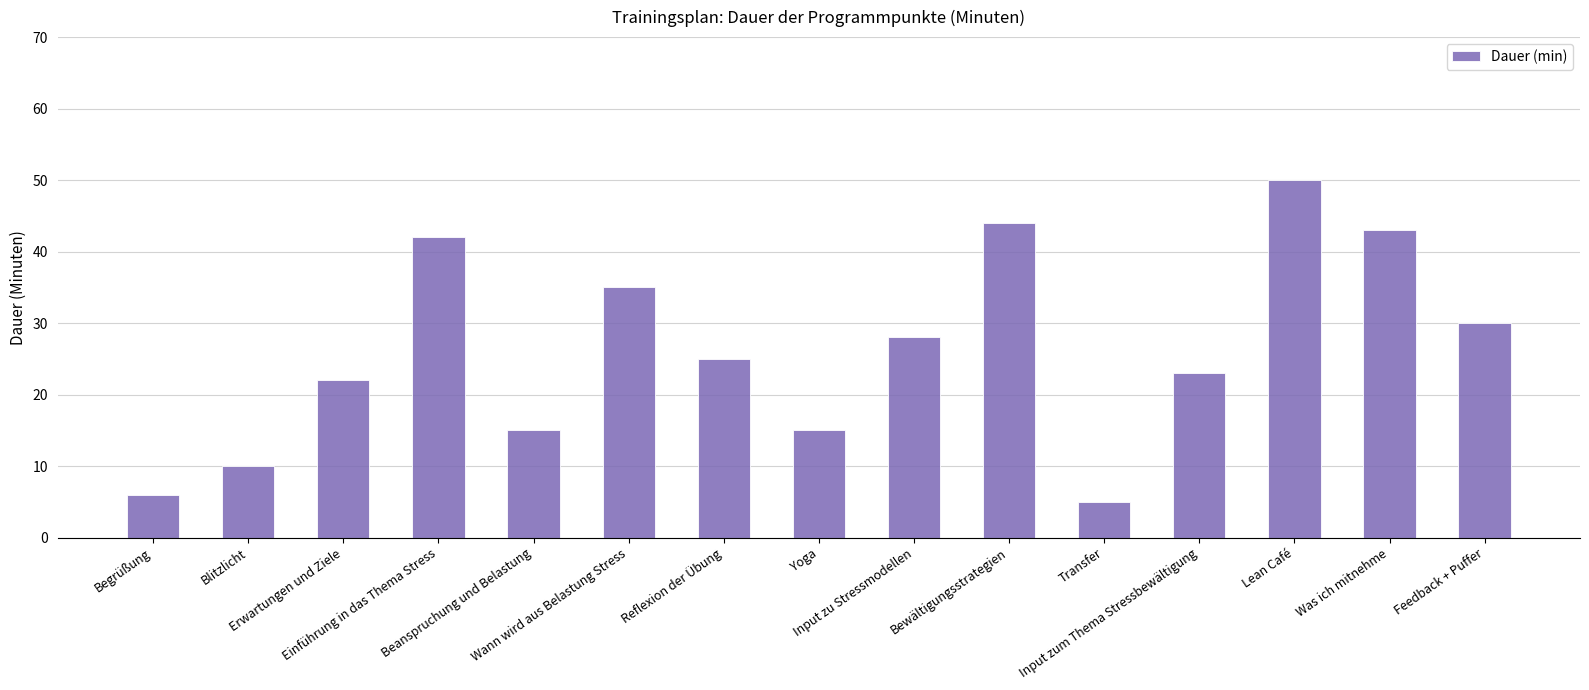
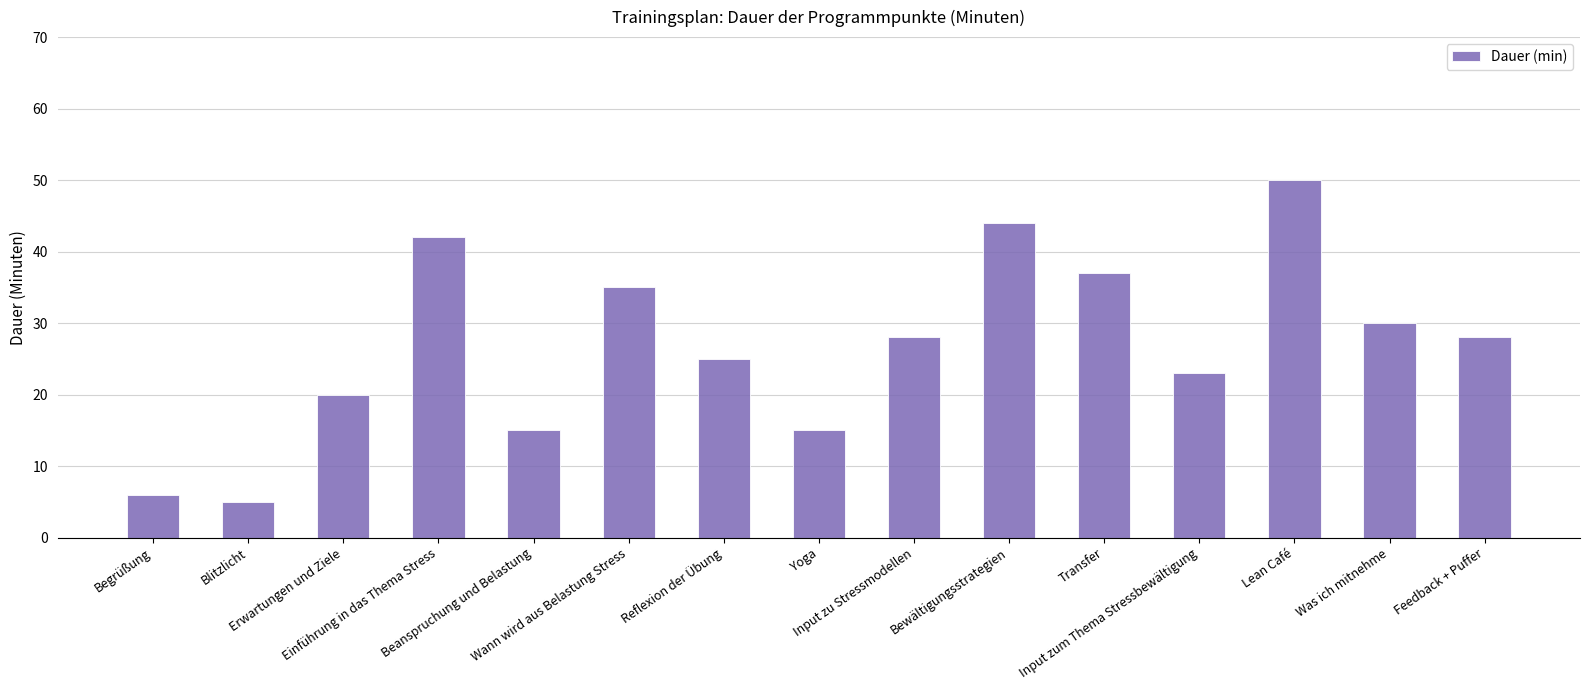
Blitzlicht: 10 -> 5
Erwartungen und Ziele: 22 -> 20
Transfer: 5 -> 37
Was ich mitnehme: 43 -> 30
Feedback + Puffer: 30 -> 28
